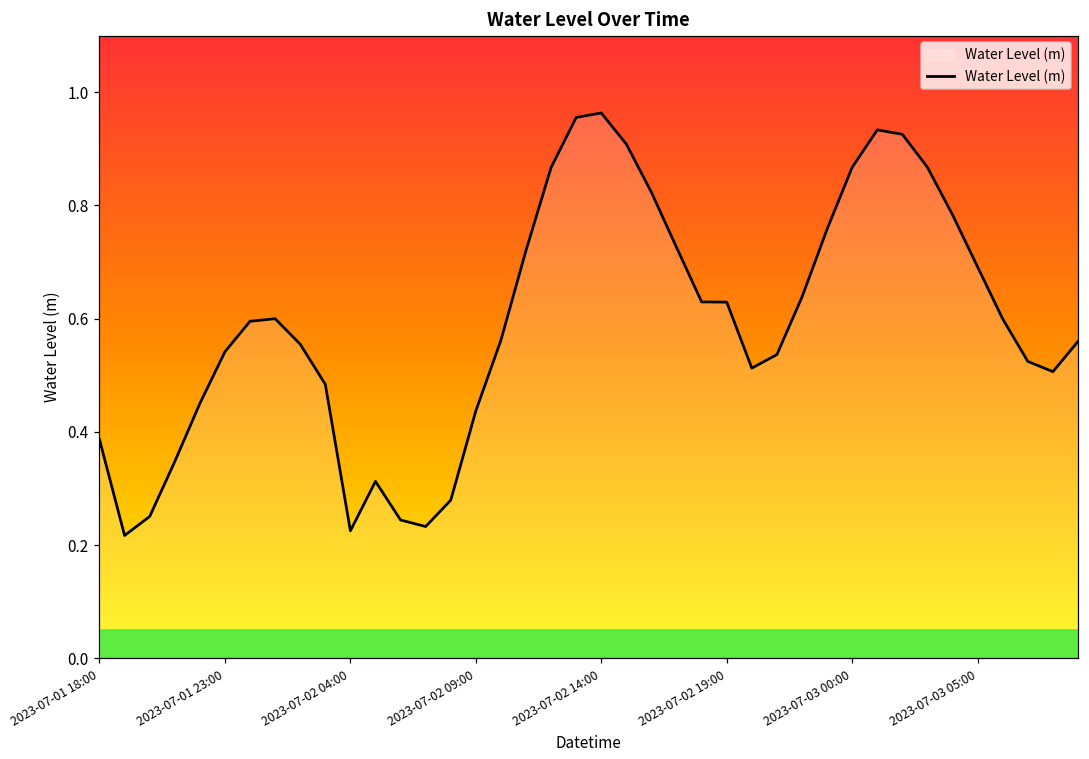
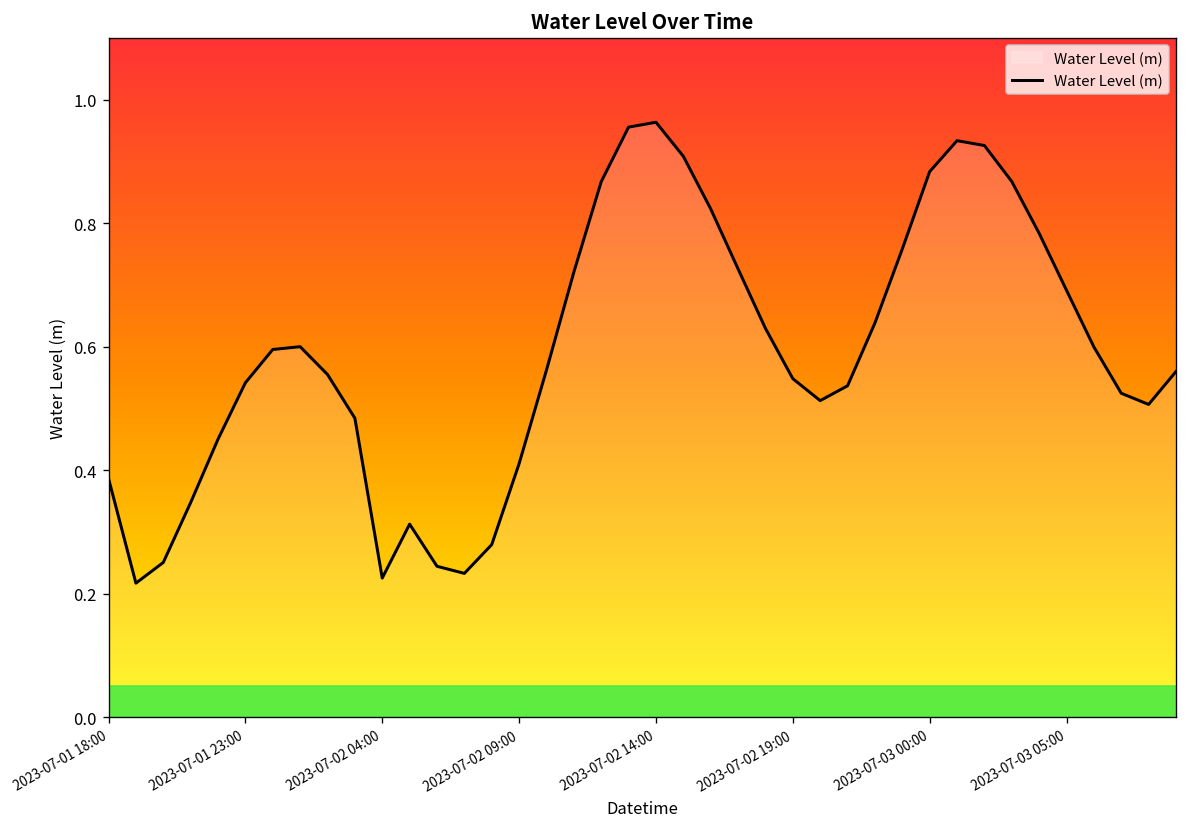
2023-07-02 09:00: 0.44 -> 0.41
2023-07-02 19:00: 0.63 -> 0.55
2023-07-03 00:00: 0.87 -> 0.88
